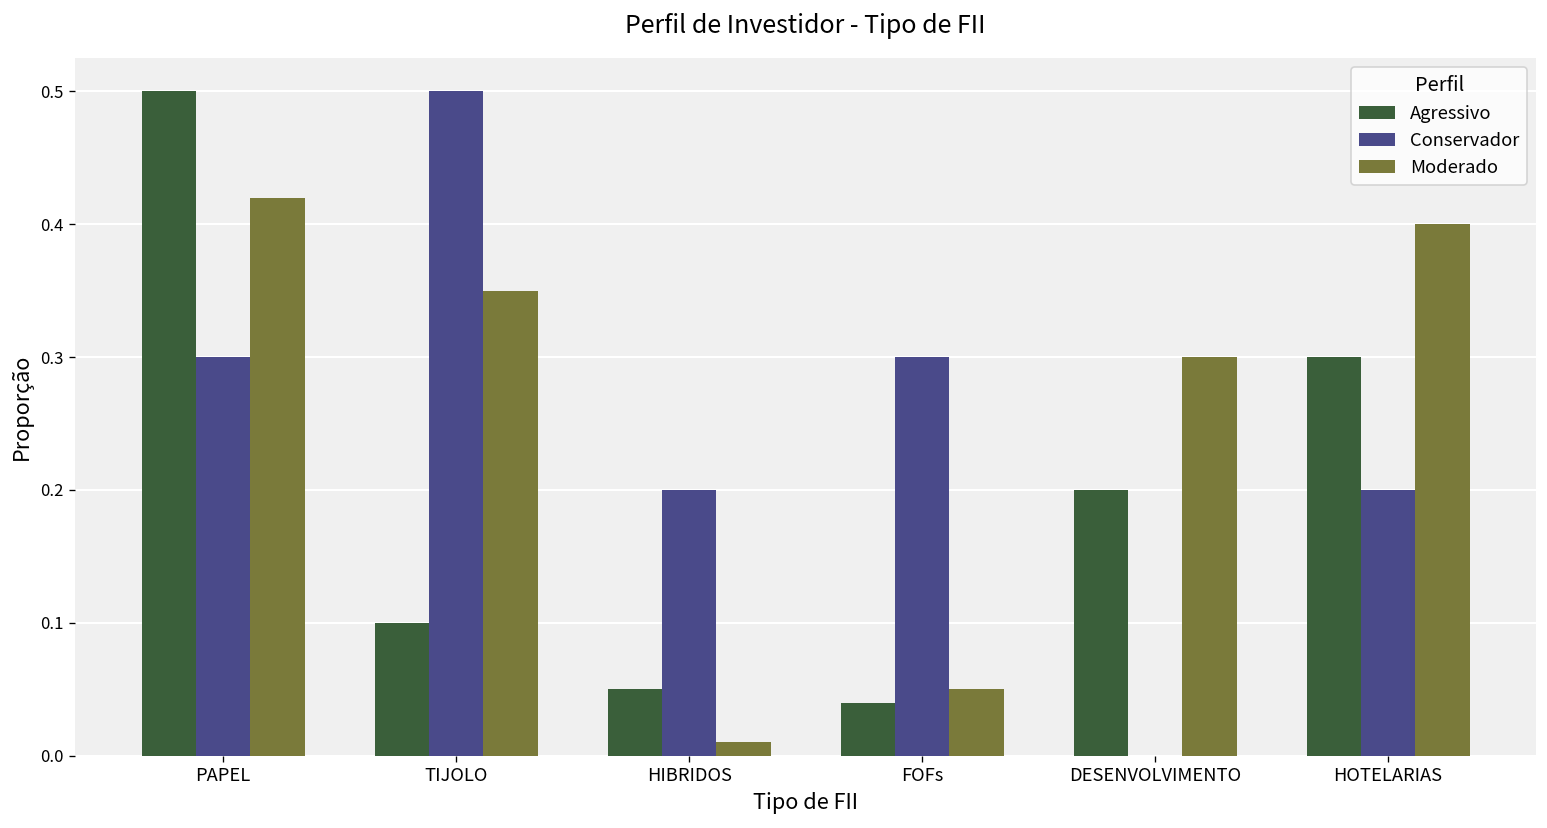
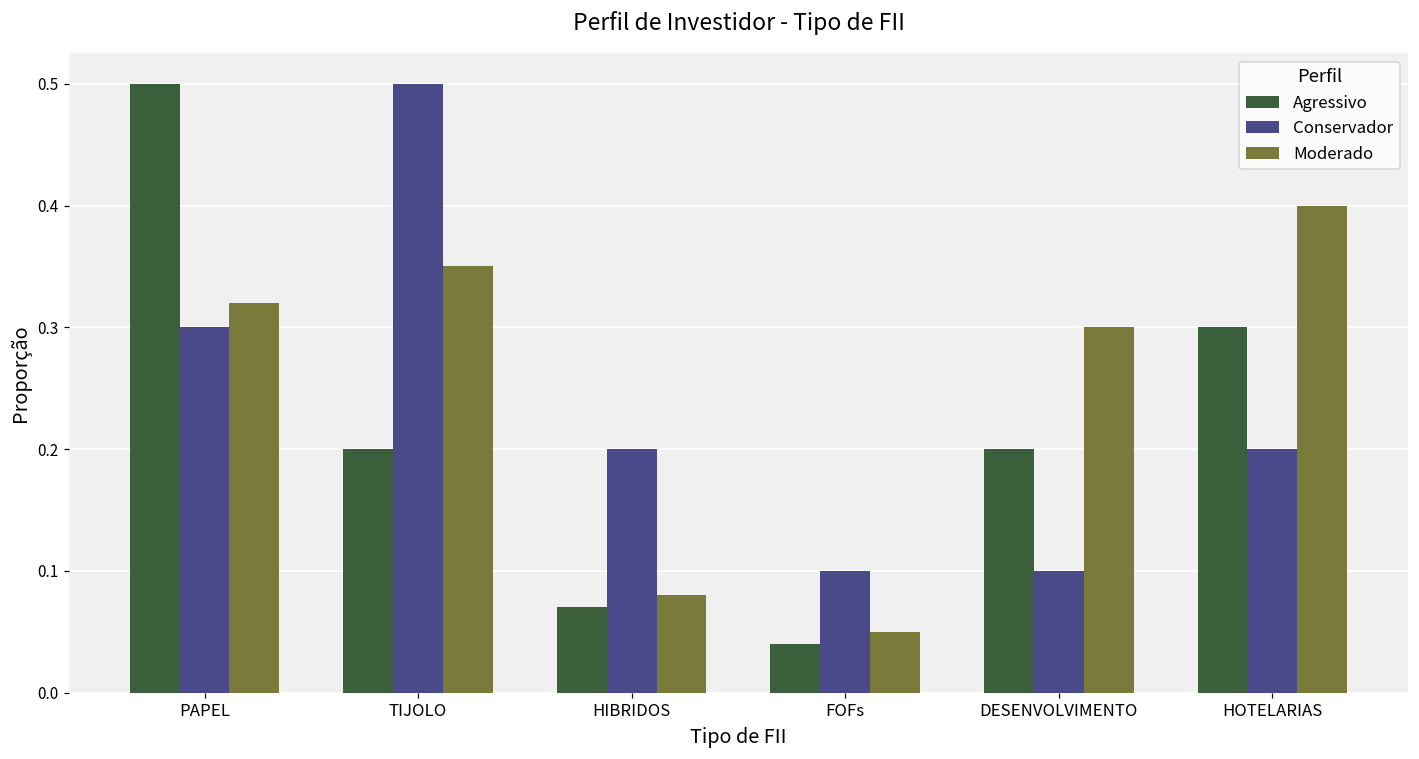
Moderado, PAPEL: 0.42 -> 0.32
Agressivo, TIJOLO: 0.1 -> 0.2
Agressivo, HIBRIDOS: 0.05 -> 0.07
Moderado, HIBRIDOS: 0.01 -> 0.08
Conservador, FOFs: 0.3 -> 0.1
Conservador, DESENVOLVIMENTO: 0.0 -> 0.1
